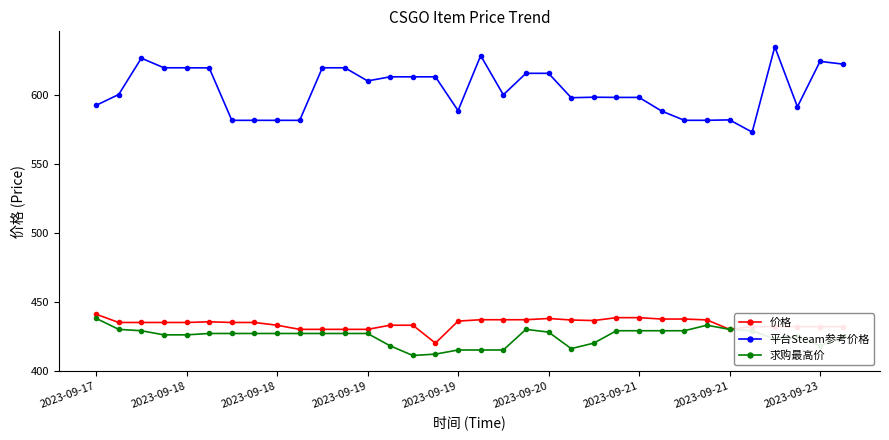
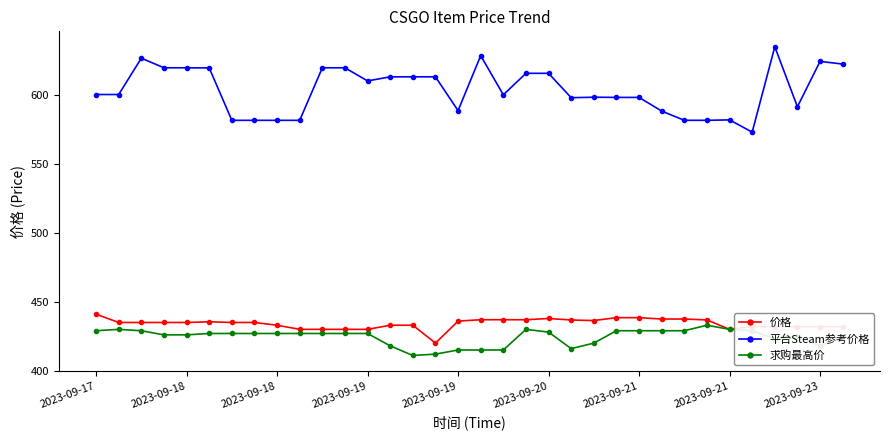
平台Steam参考价格, 2023-09-17: 593 -> 601
求购最高价, 2023-09-17: 438 -> 429
